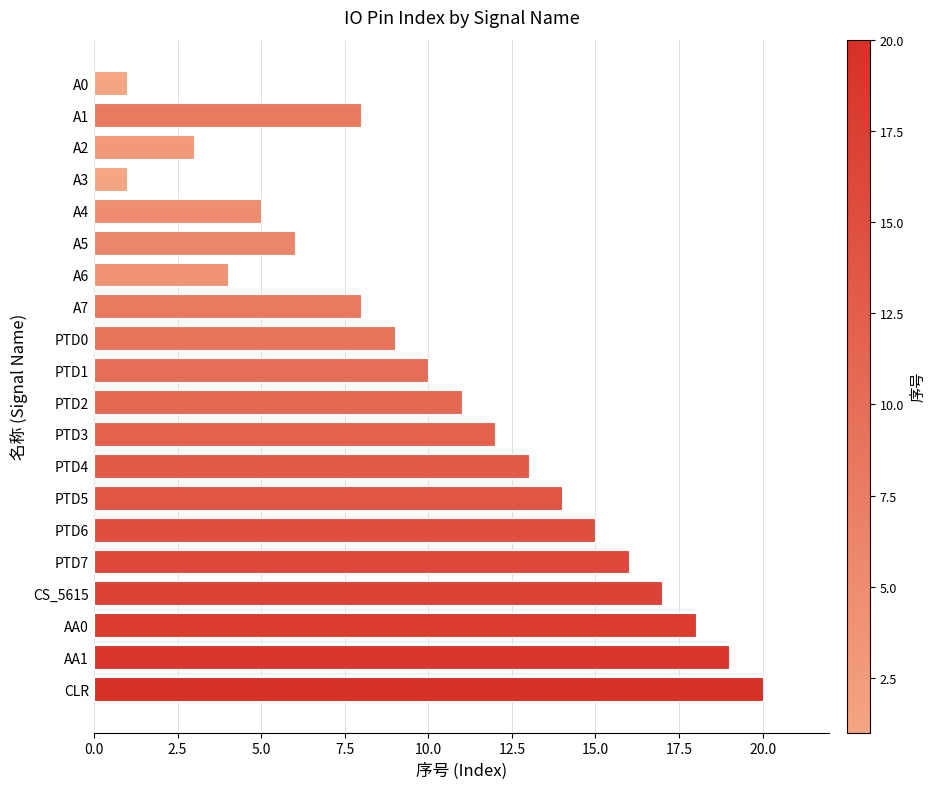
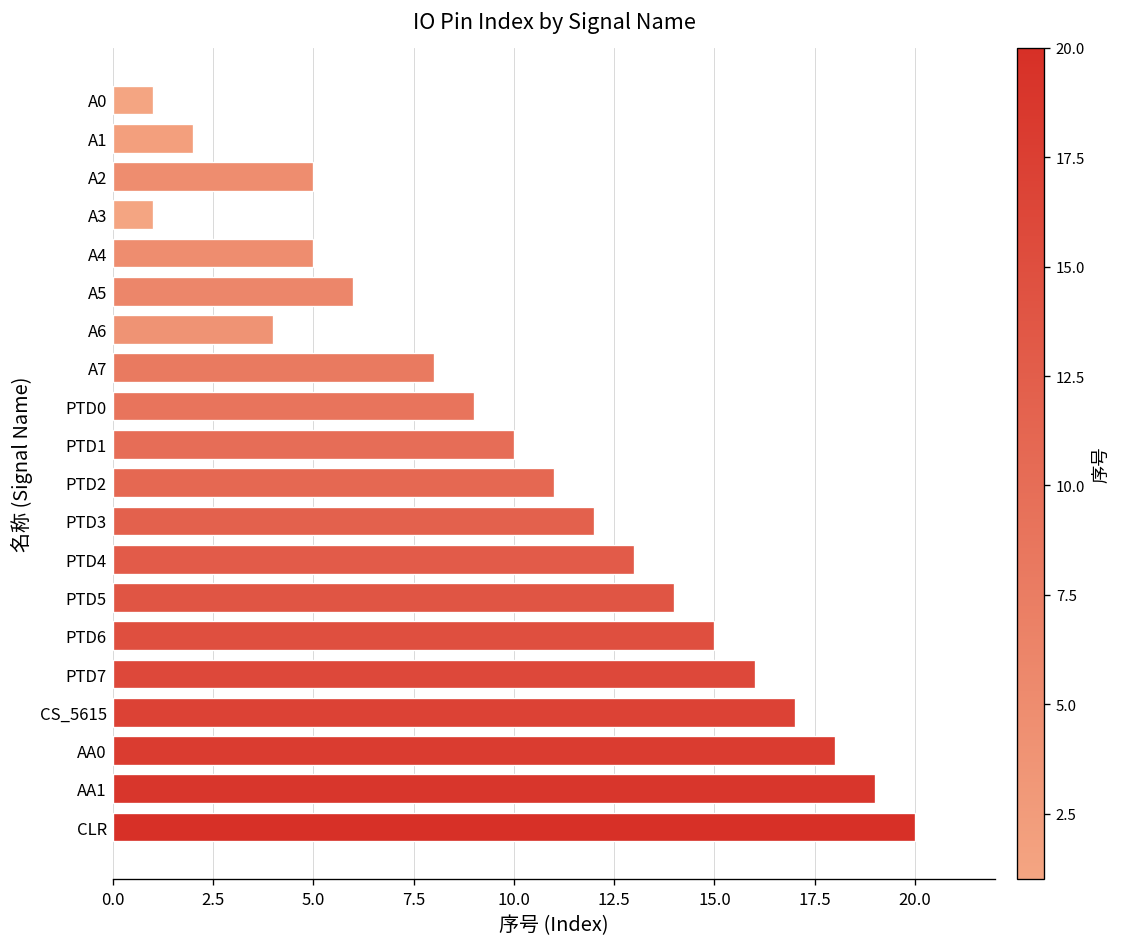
A1: 8 -> 2
A2: 3 -> 5
